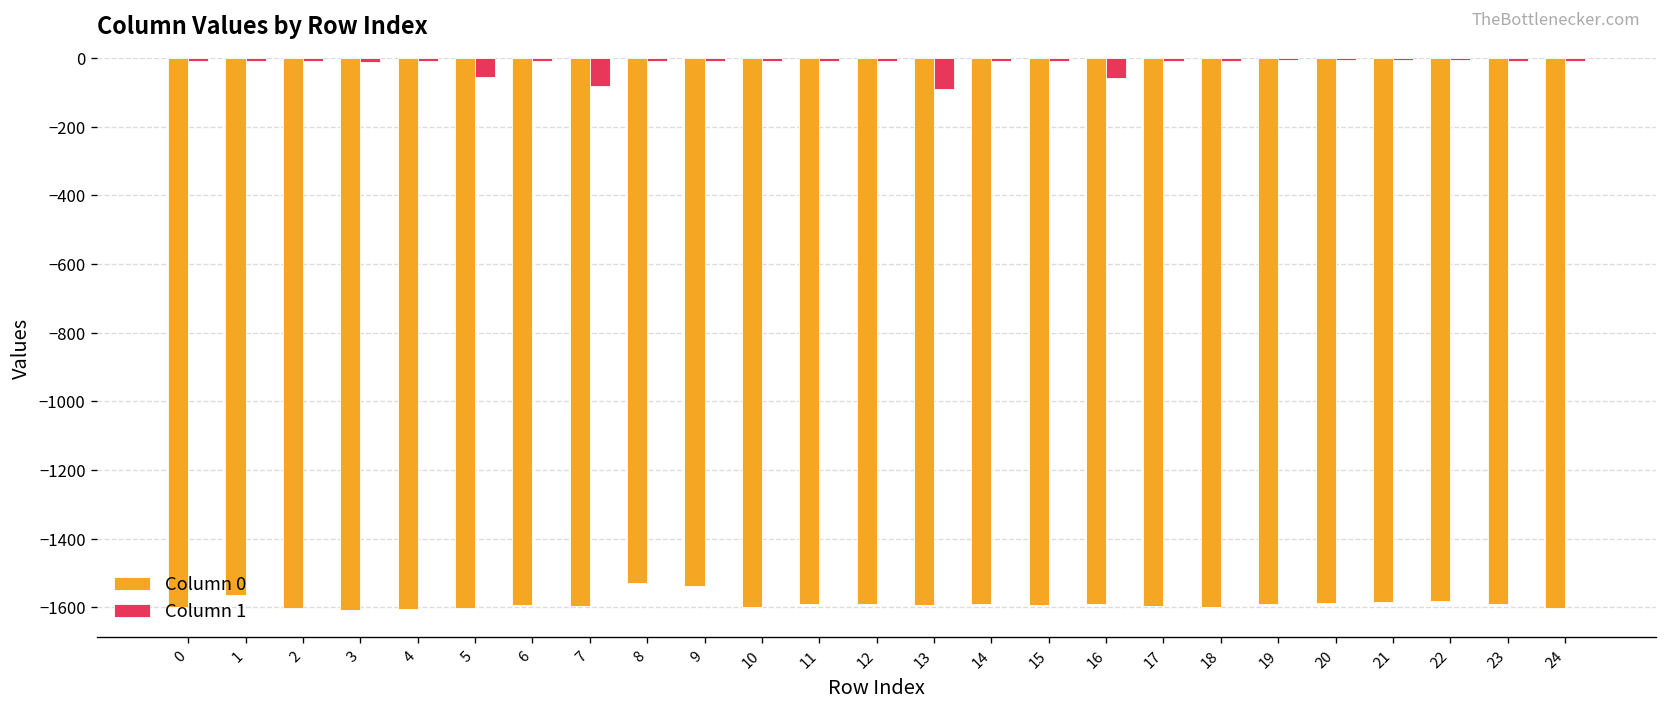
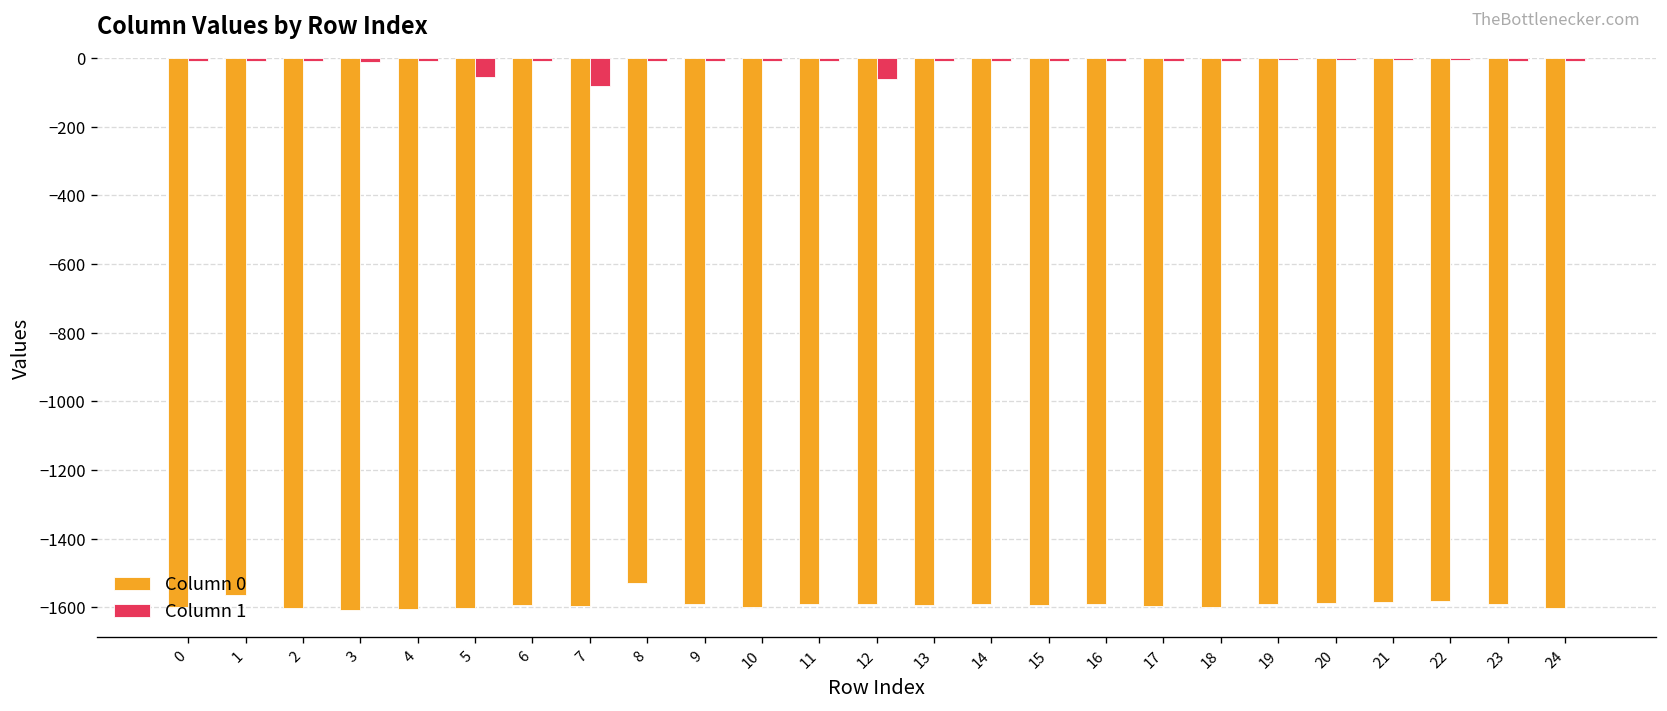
Column 0, 9: -1540 -> -1590
Column 1, 12: -10 -> -60
Column 1, 13: -90 -> -10
Column 1, 16: -60 -> -10
